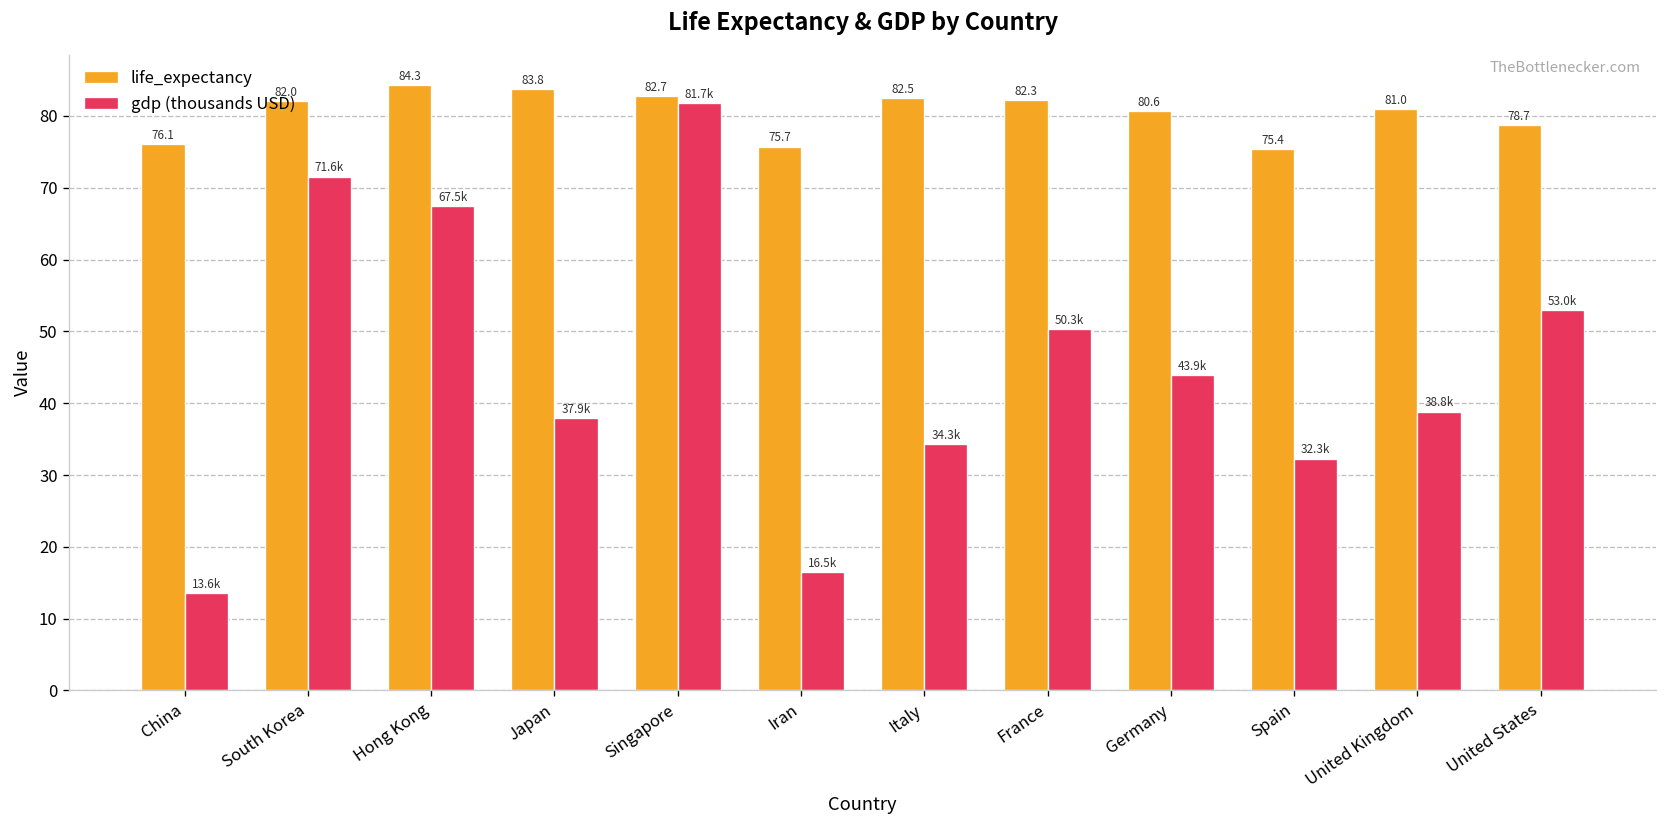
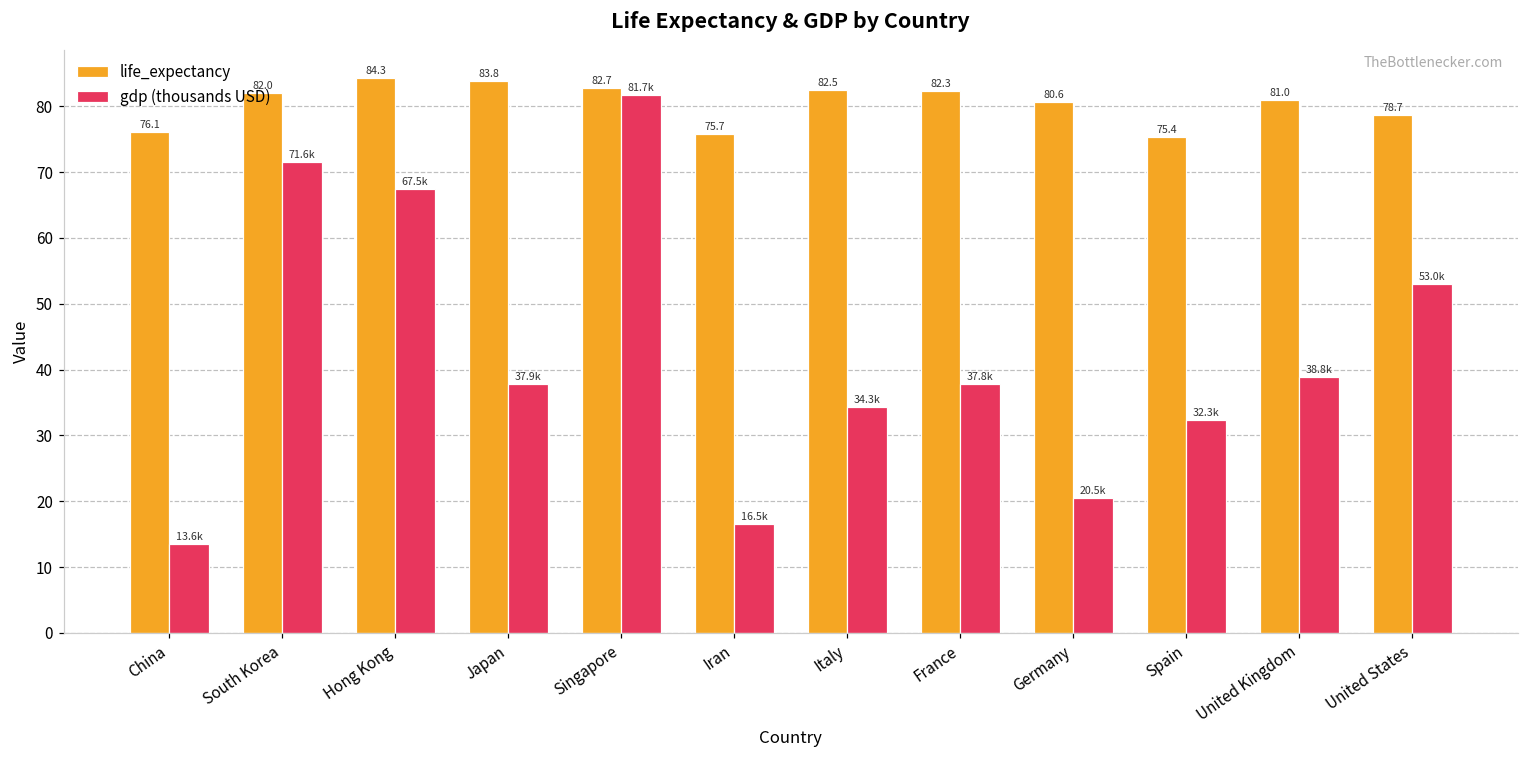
gdp (thousands USD), France: 50.3k -> 37.8k
gdp (thousands USD), Germany: 43.9k -> 20.5k
